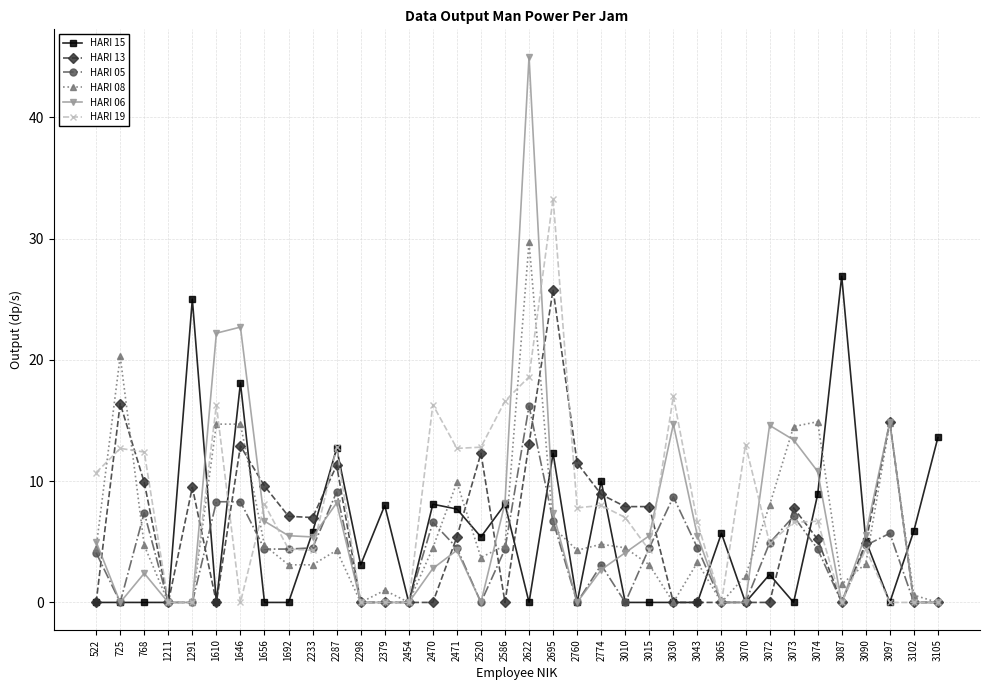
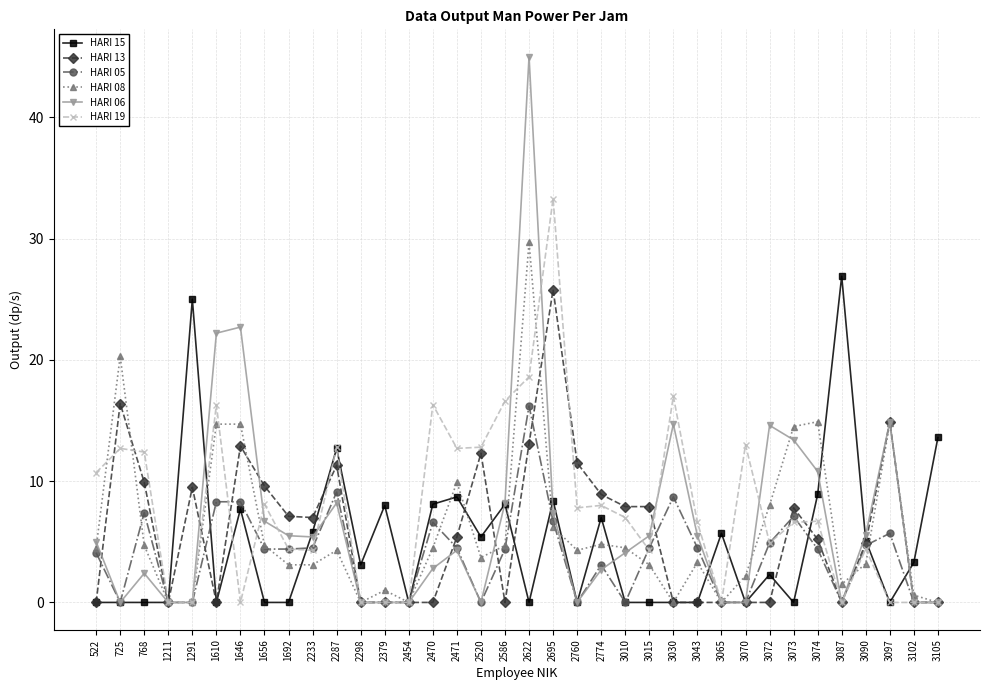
HARI 15, 1646: 18.1 -> 7.7
HARI 15, 2471: 7.7 -> 8.7
HARI 15, 2695: 12.3 -> 8.4
HARI 15, 2774: 10 -> 7
HARI 15, 3102: 5.9 -> 3.3
